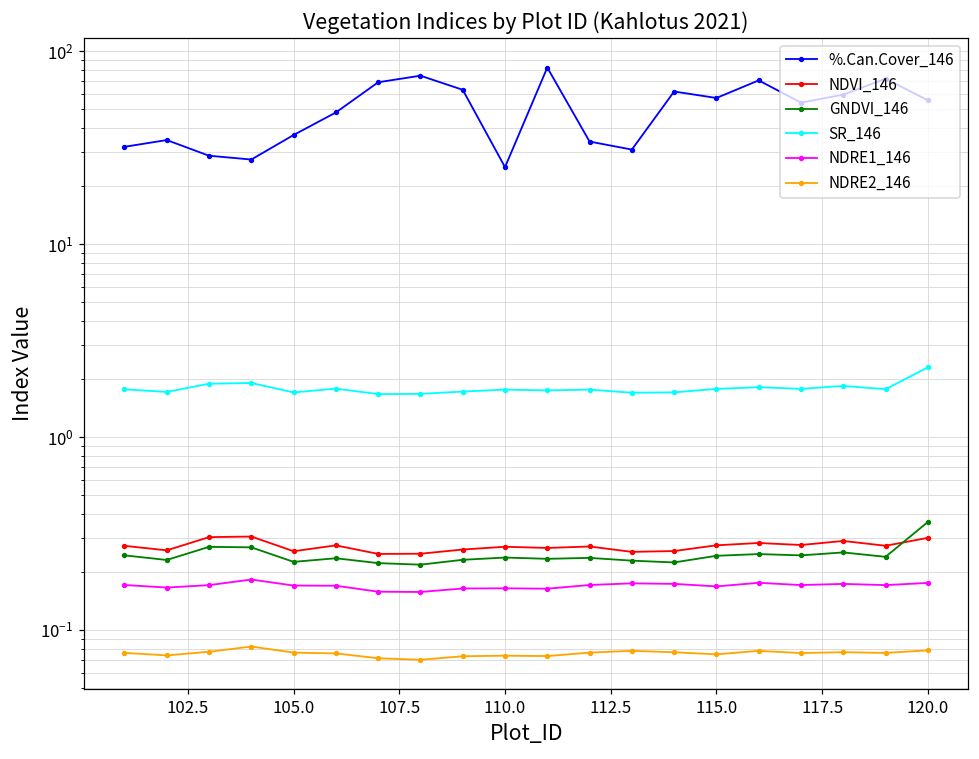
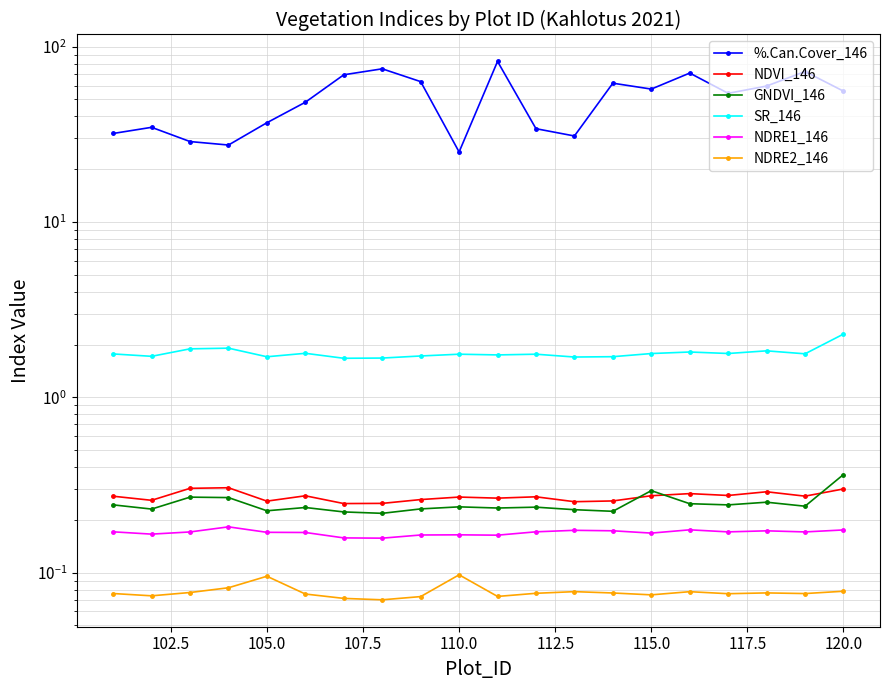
NDRE2_146, 105.0: 0.08 -> 0.10
NDRE2_146, 110.0: 0.073 -> 0.10
GNDVI_146, 115.0: 0.24 -> 0.29
